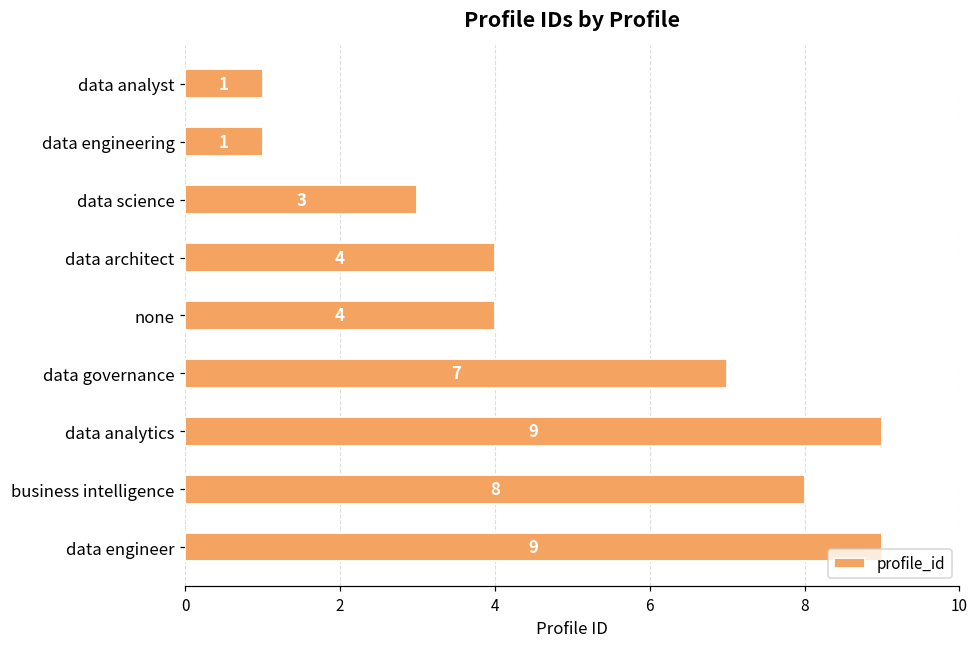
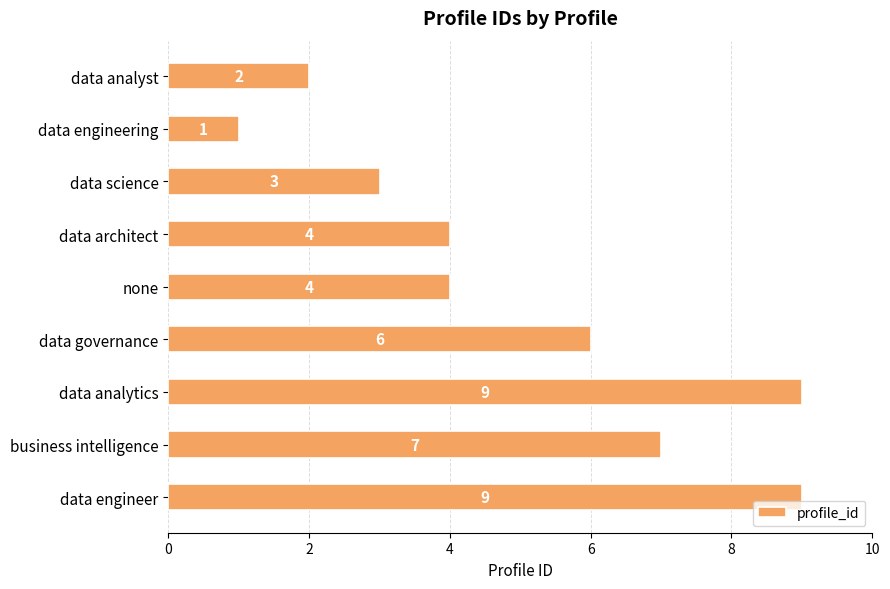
data analyst: 1 -> 2
data governance: 7 -> 6
business intelligence: 8 -> 7
